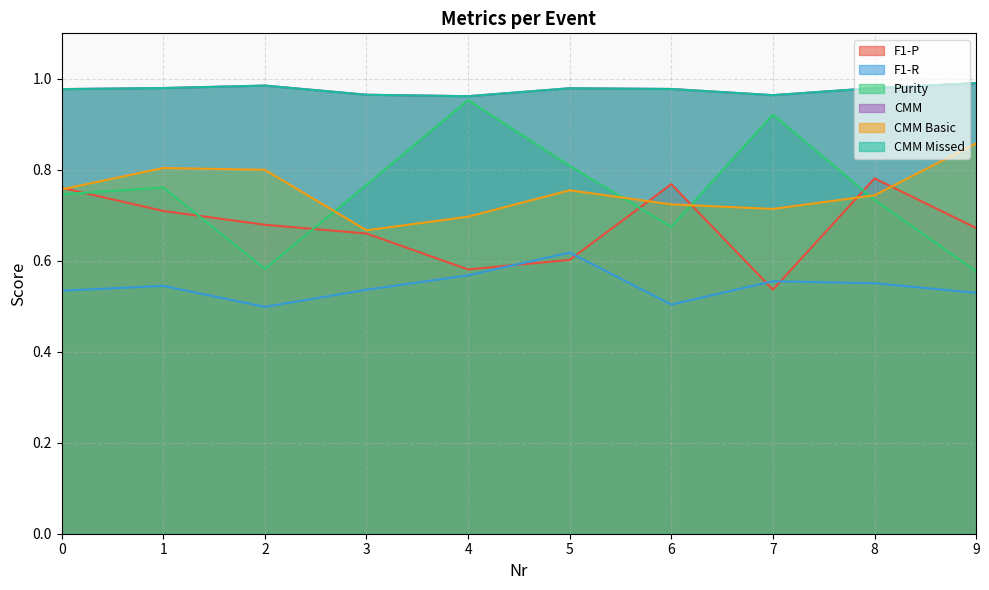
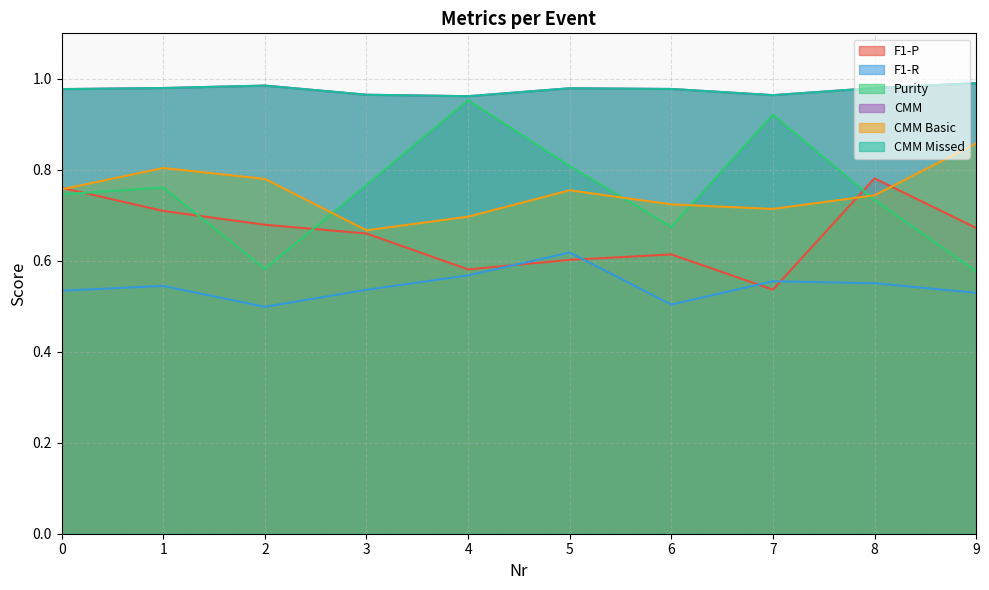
CMM Basic, 2: 0.80 -> 0.78
F1-P, 6: 0.77 -> 0.61
